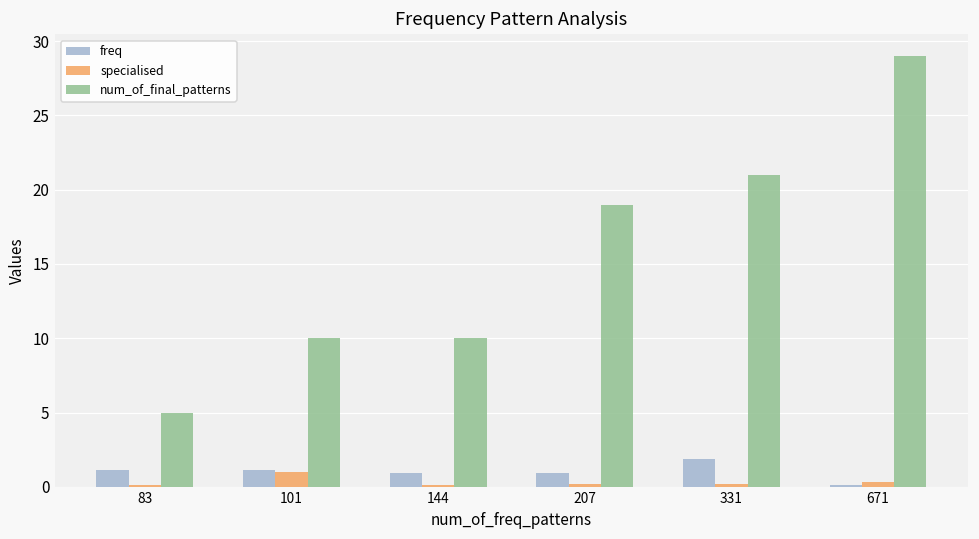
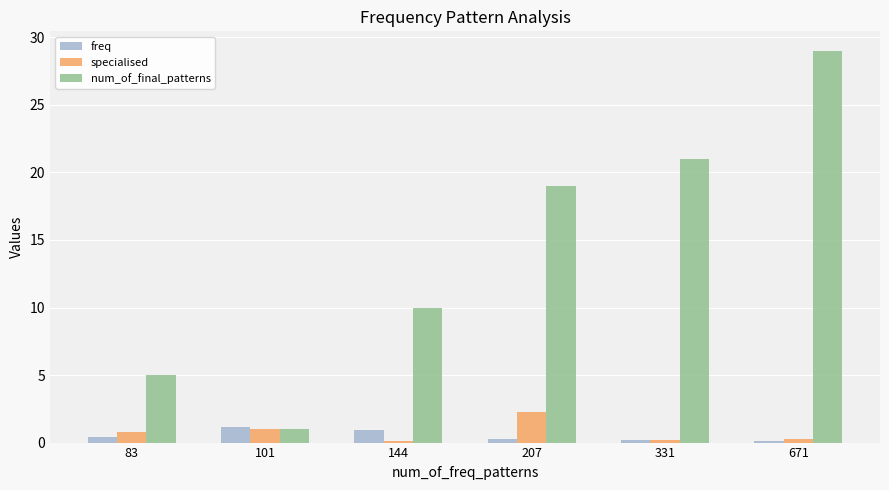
freq, 83: 1.1 -> 0.4
specialised, 83: 0.1 -> 0.8
num_of_final_patterns, 101: 10 -> 1
freq, 207: 0.9 -> 0.3
specialised, 207: 0.2 -> 2.2
freq, 331: 1.9 -> 0.2
